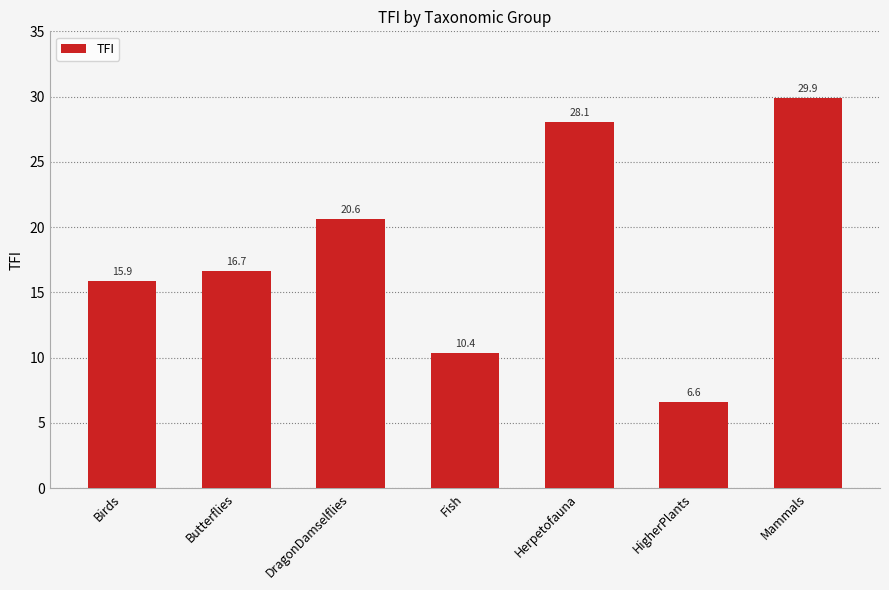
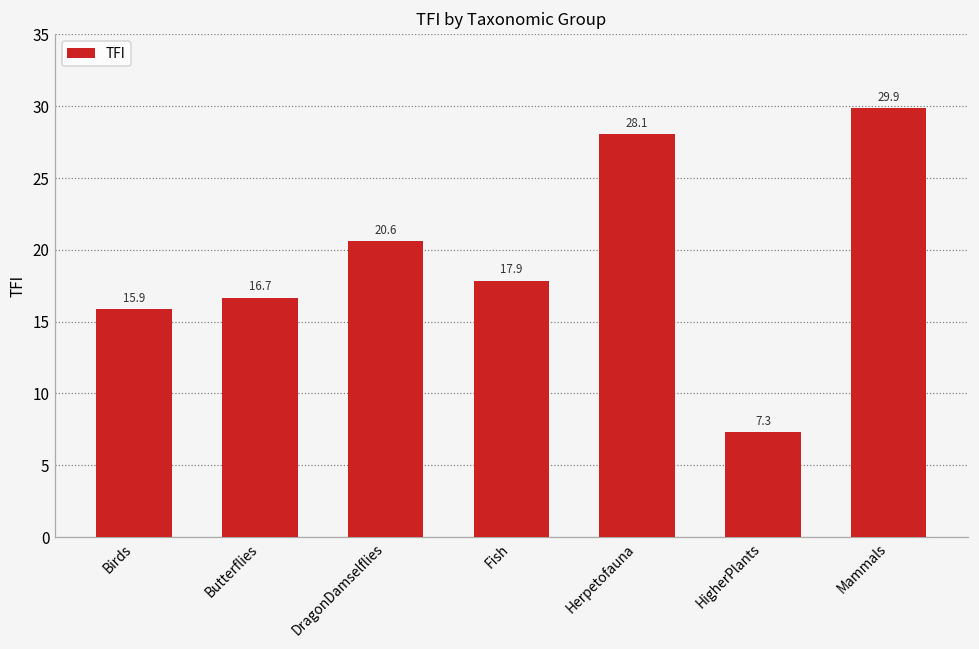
Fish: 10.4 -> 17.9
HigherPlants: 6.6 -> 7.3
